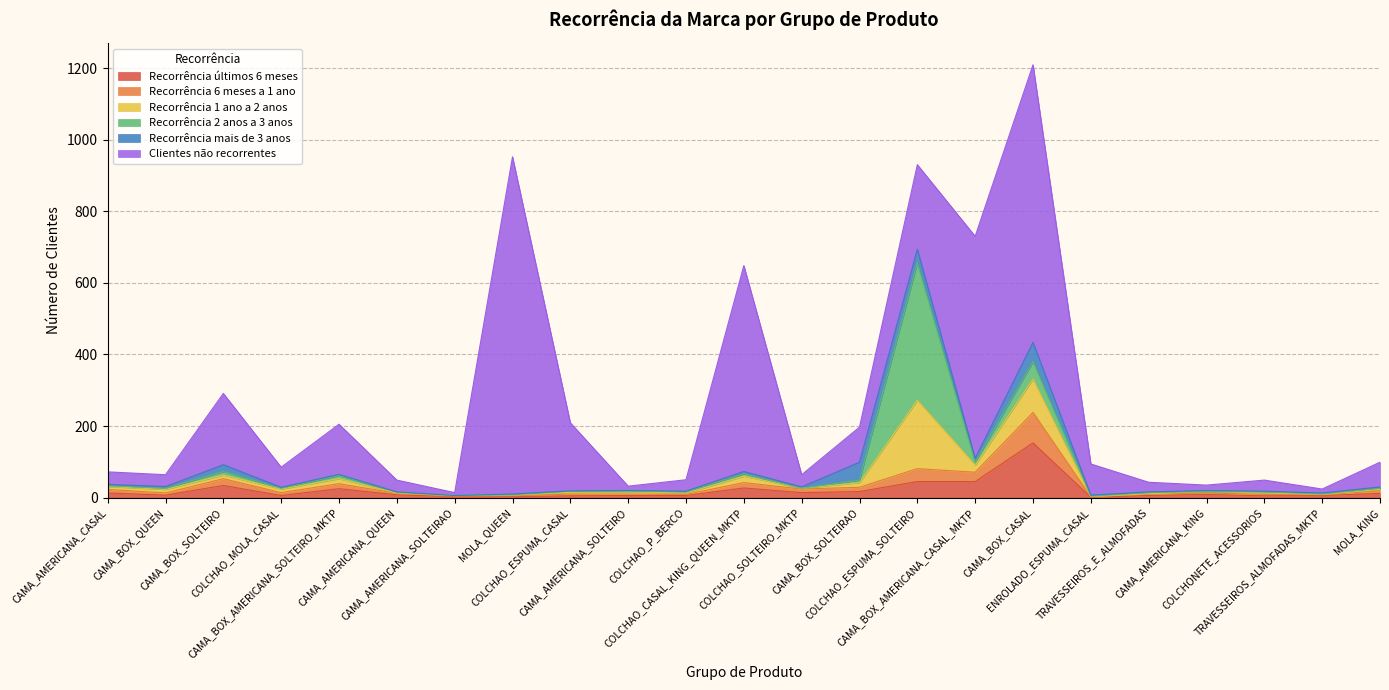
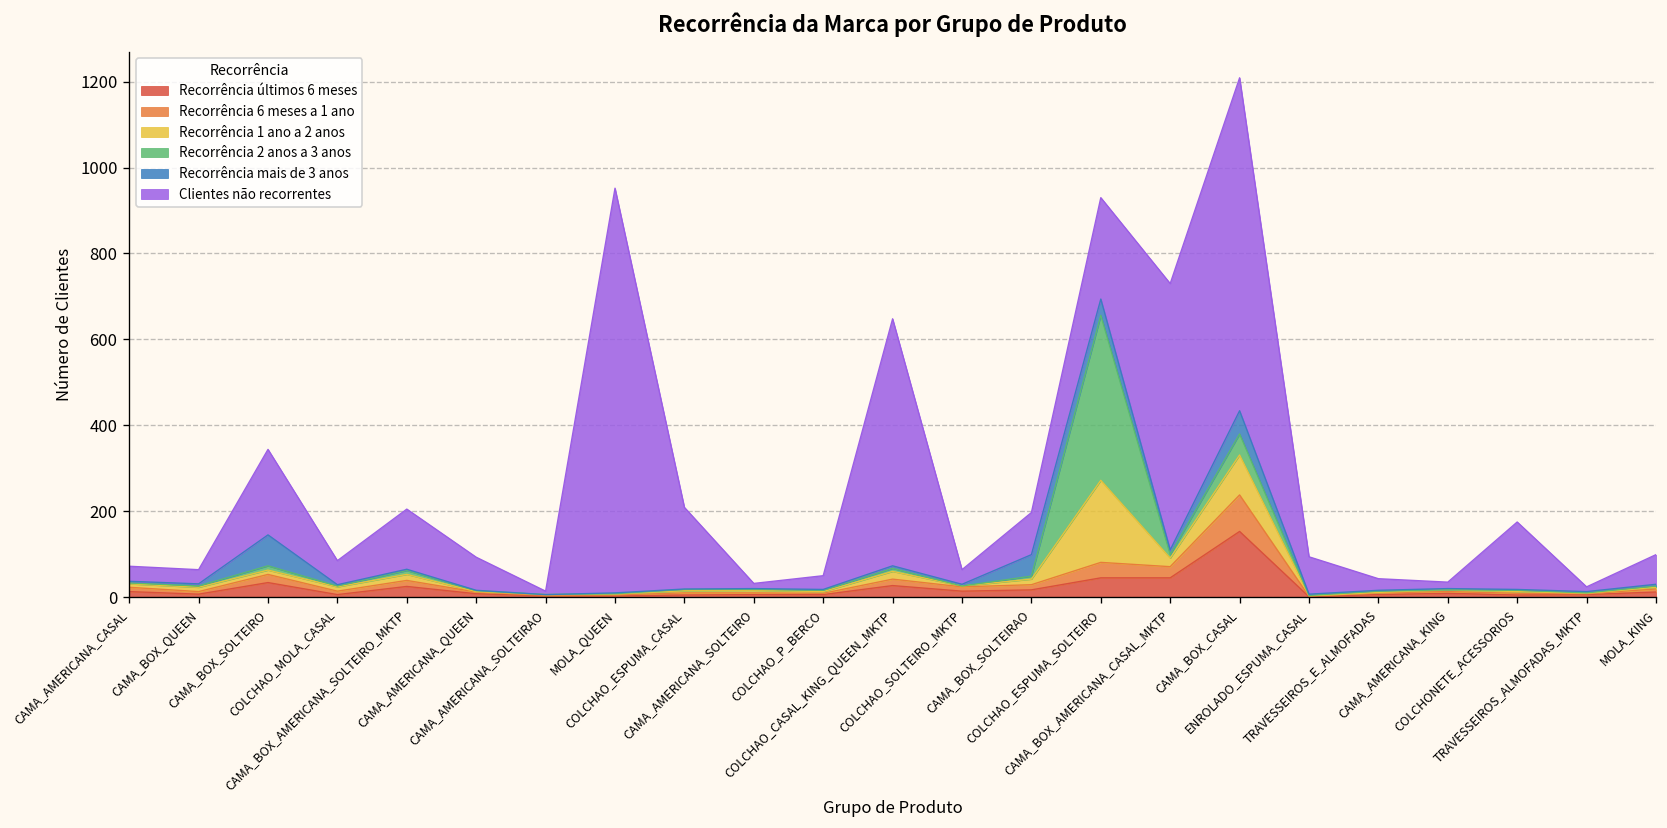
Recorrência mais de 3 anos, CAMA_BOX_SOLTEIRO: 20 -> 70
Clientes não recorrentes, CAMA_AMERICANA_QUEEN: 30 -> 80
Clientes não recorrentes, COLCHONETE_ACESSORIOS: 30 -> 160
